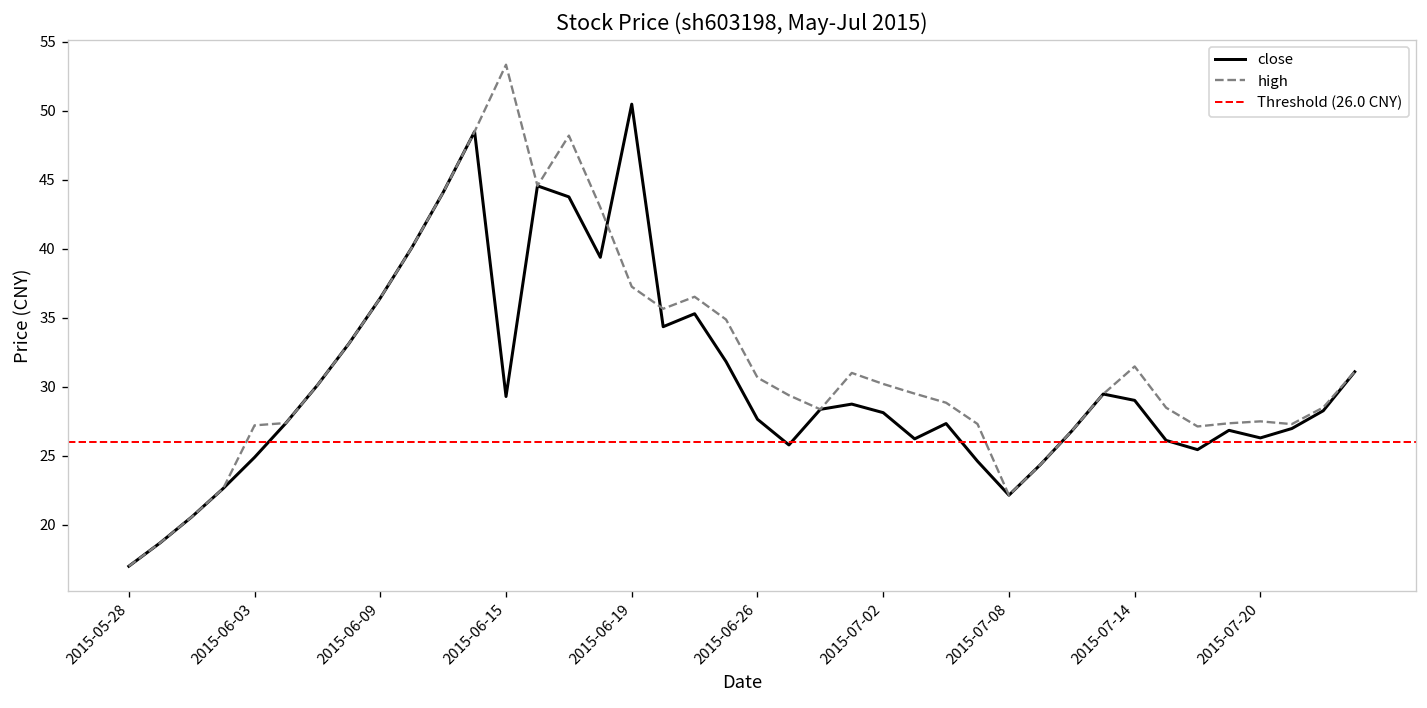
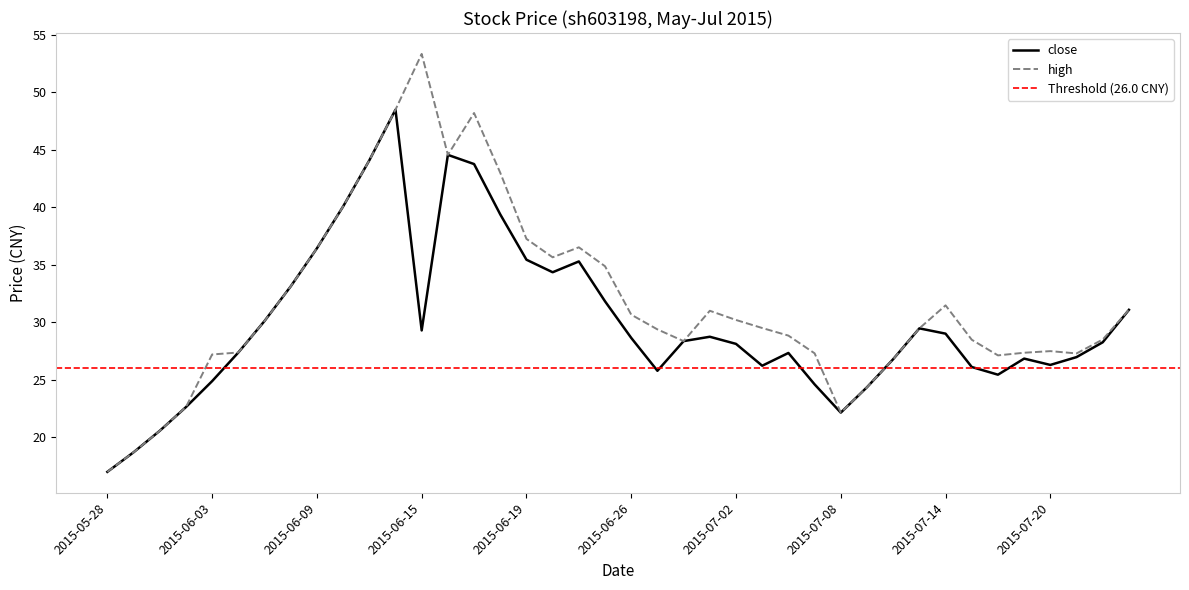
close, 2015-06-19: 50.5 -> 35.4
close, 2015-06-26: 27.6 -> 28.6
